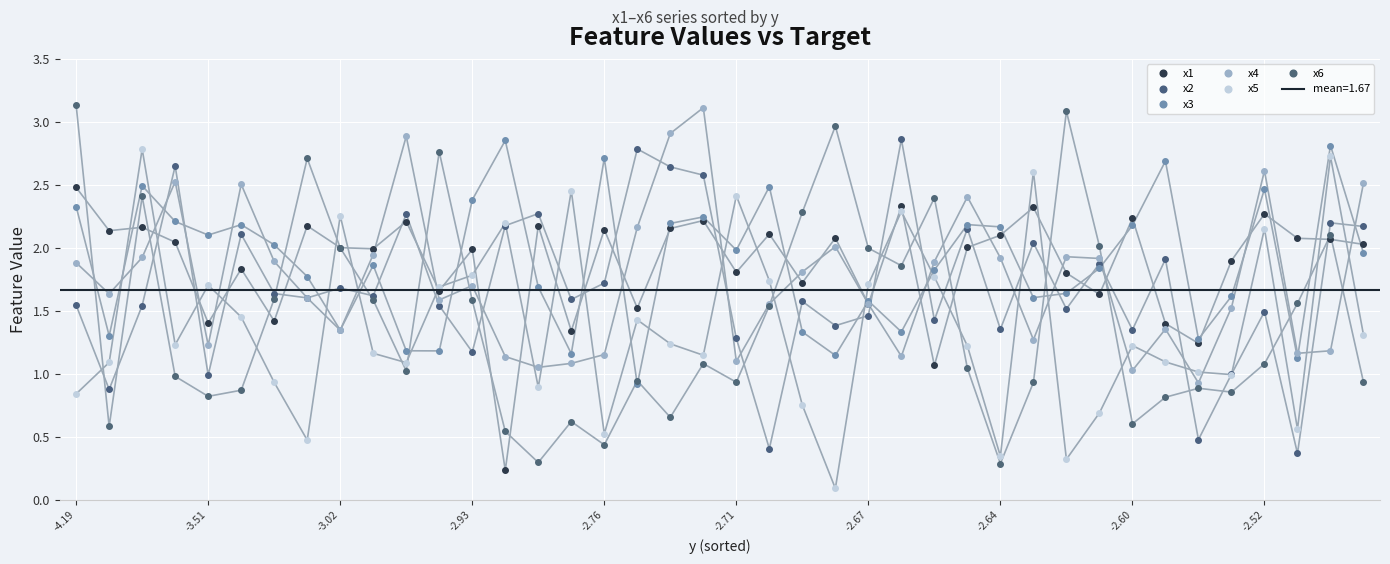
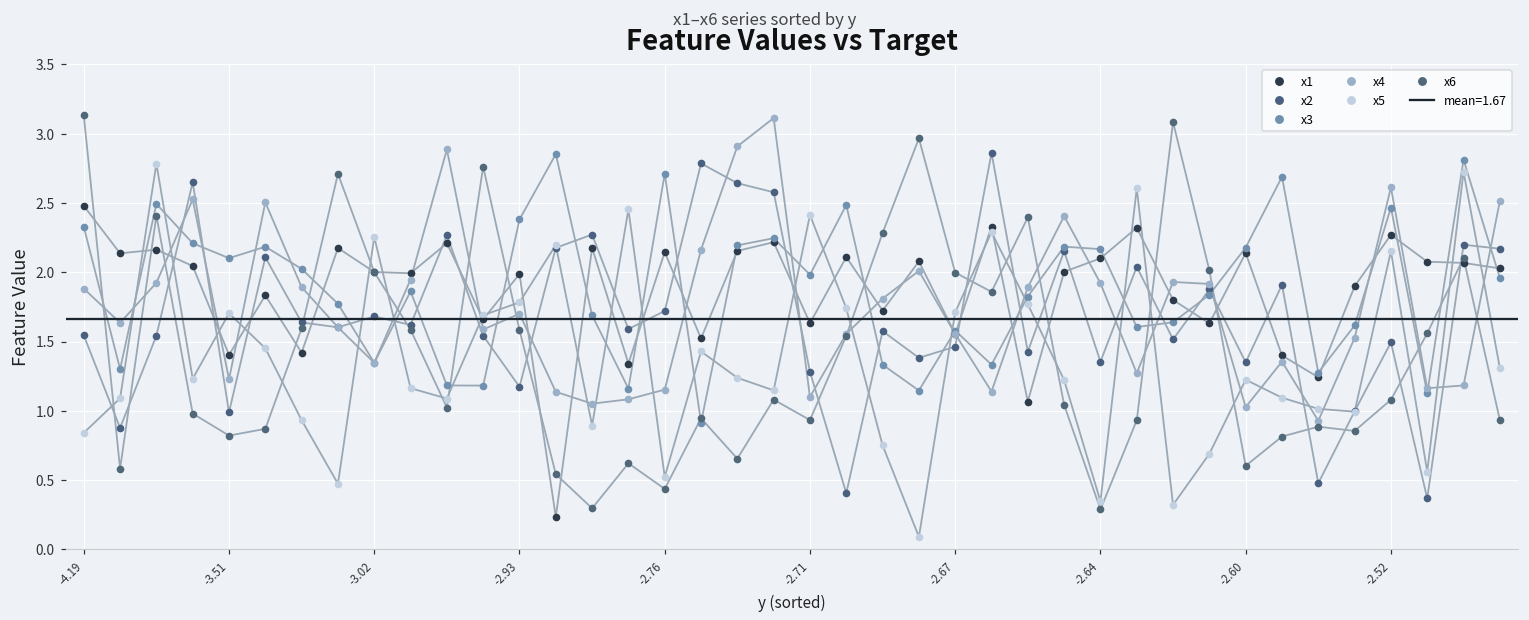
x1, -2.71: 1.81 -> 1.63
x1, -2.60: 2.23 -> 2.14
